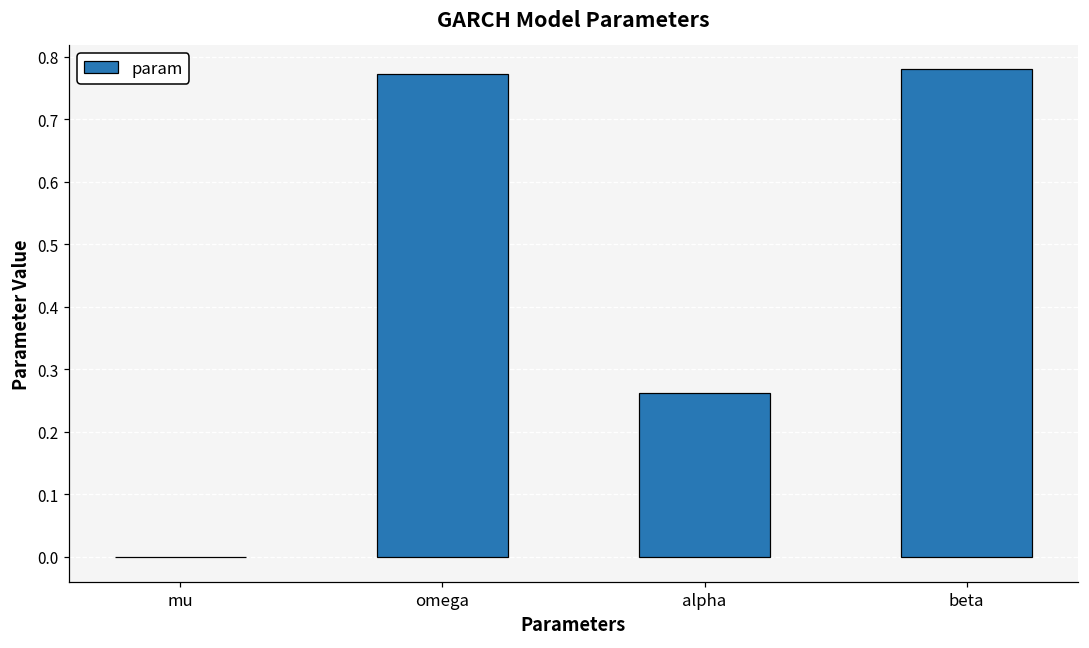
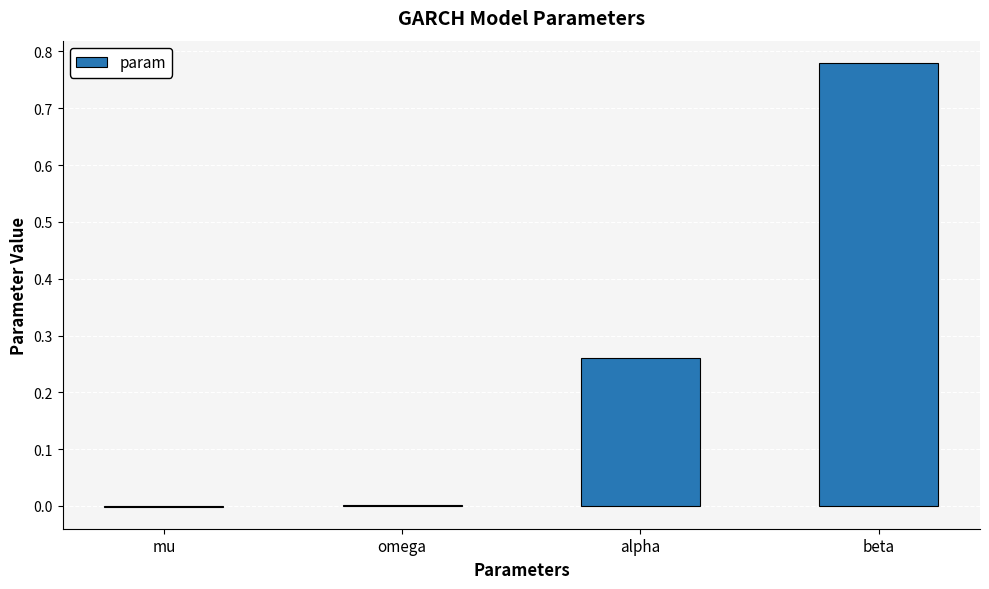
omega: 0.77 -> 0.00
